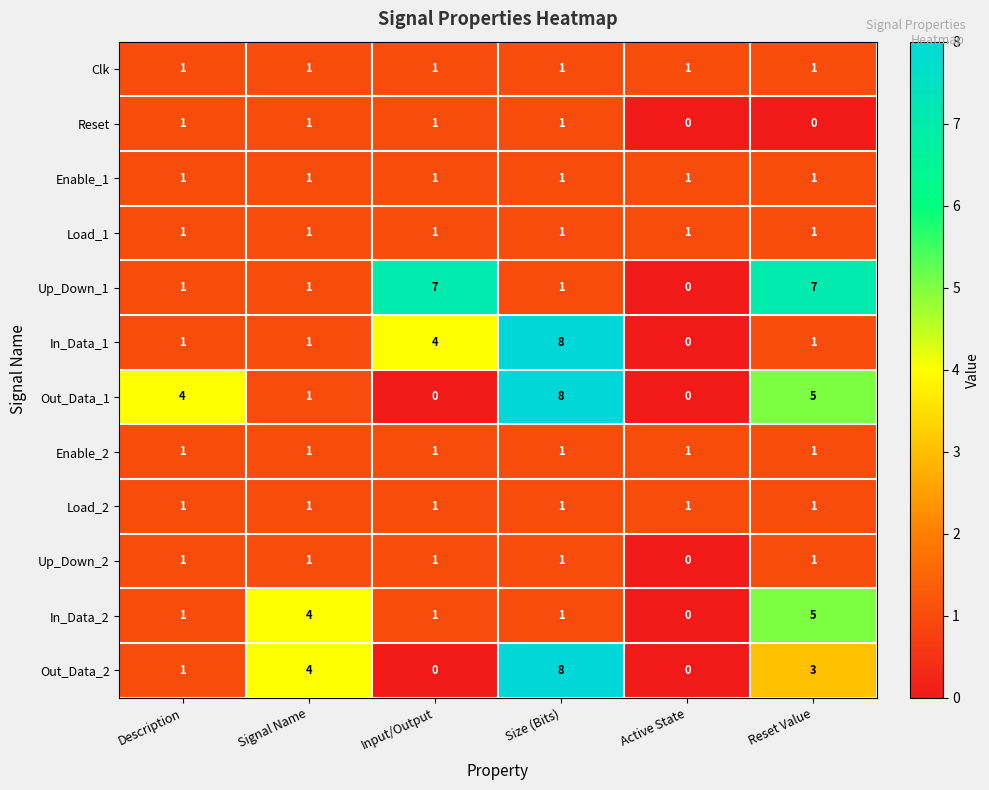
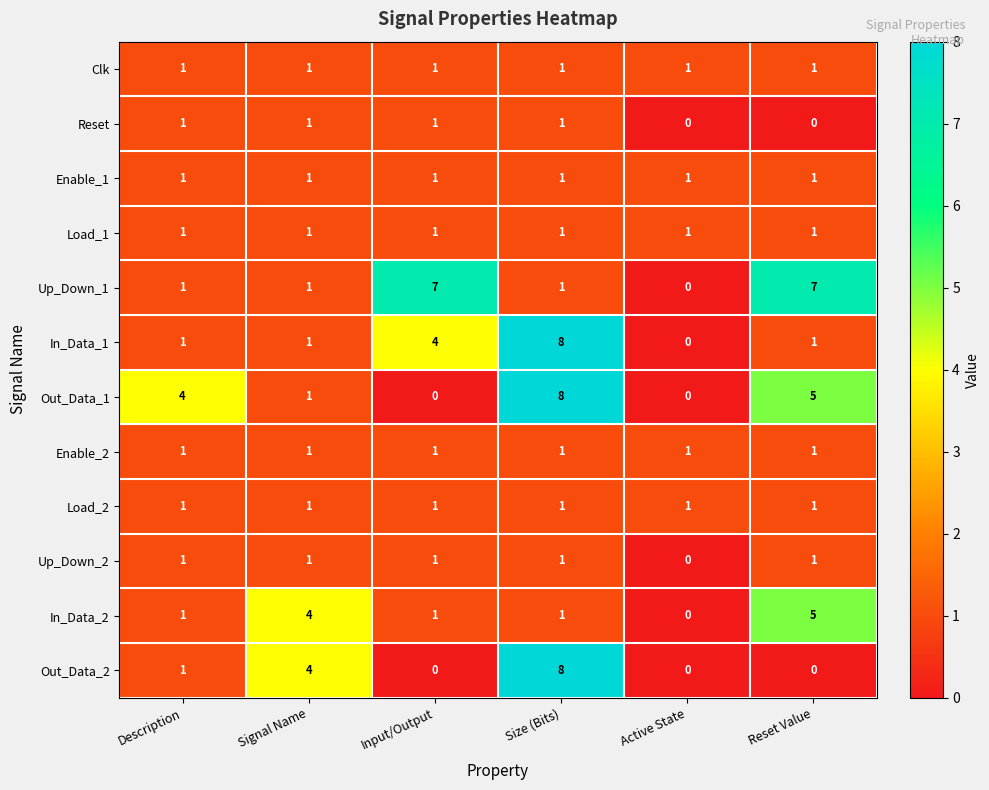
Out_Data_2, Reset Value: 3 -> 0
